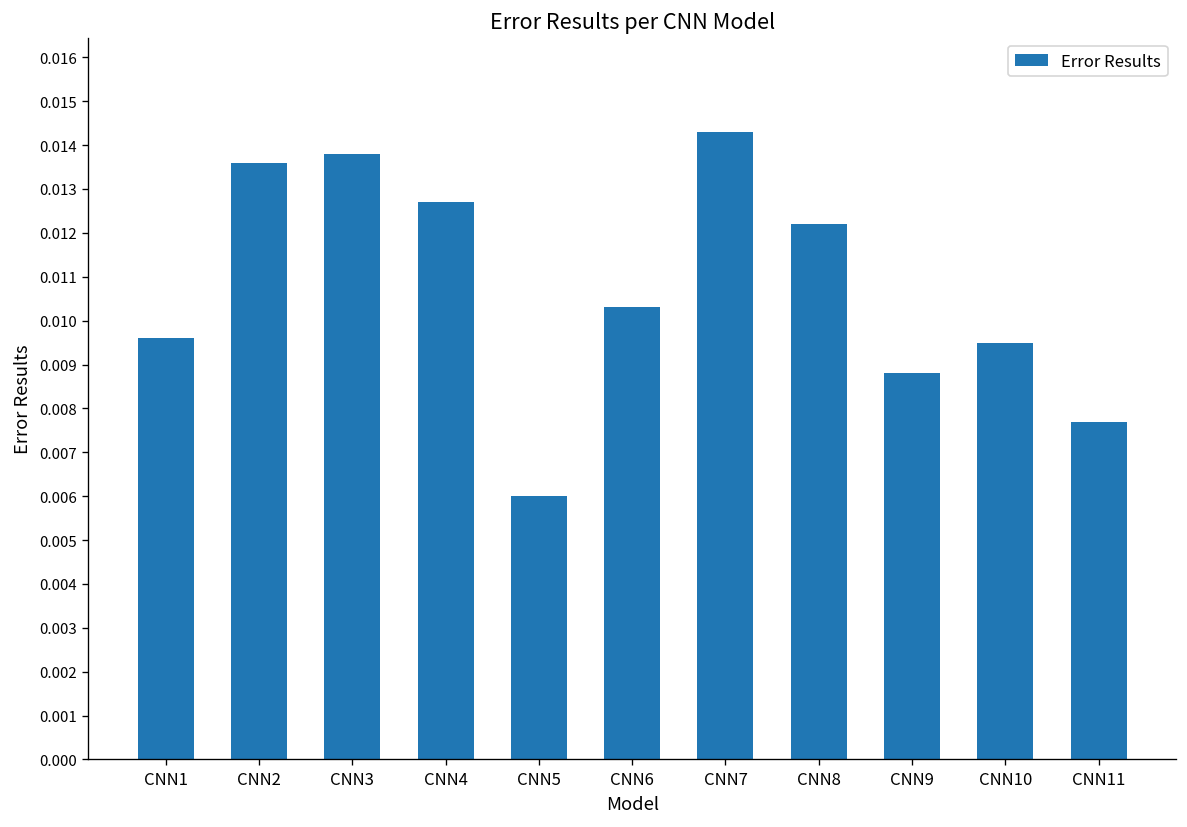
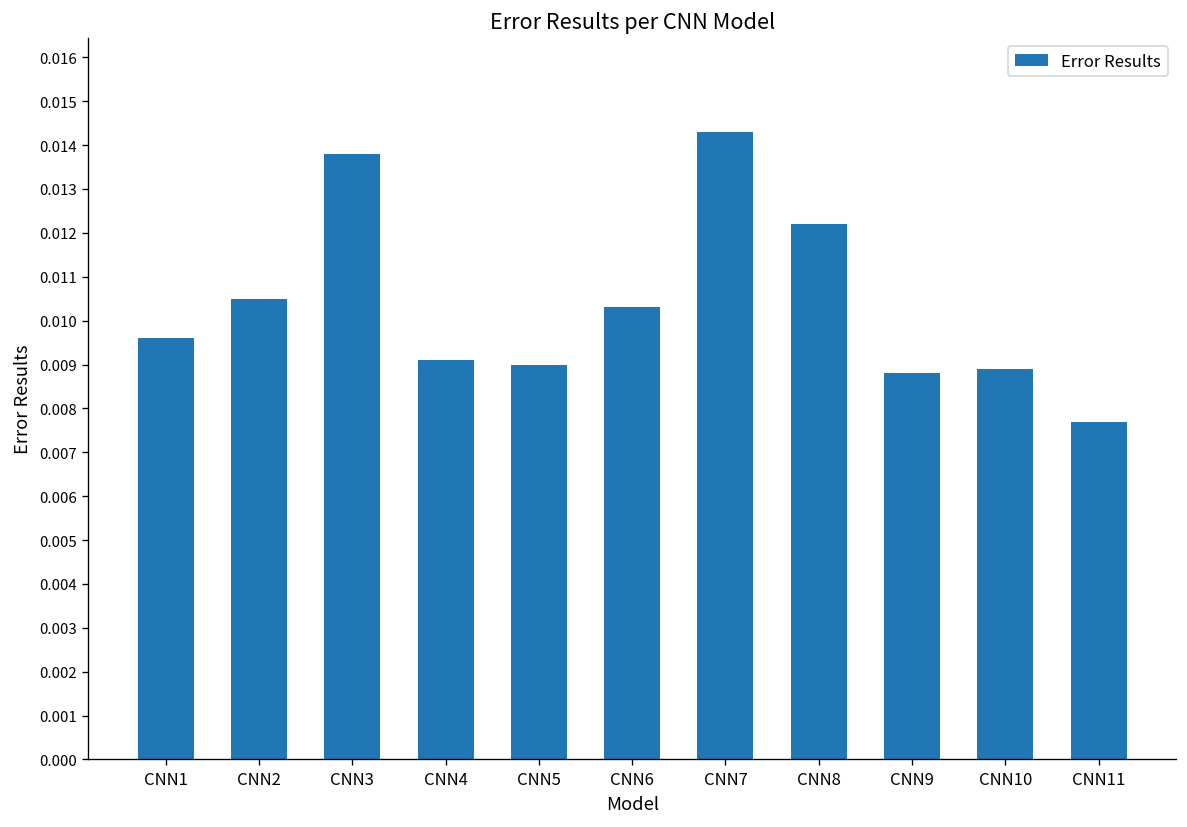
CNN2: 0.0136 -> 0.0105
CNN4: 0.0127 -> 0.0091
CNN5: 0.006 -> 0.009
CNN10: 0.0095 -> 0.0089
